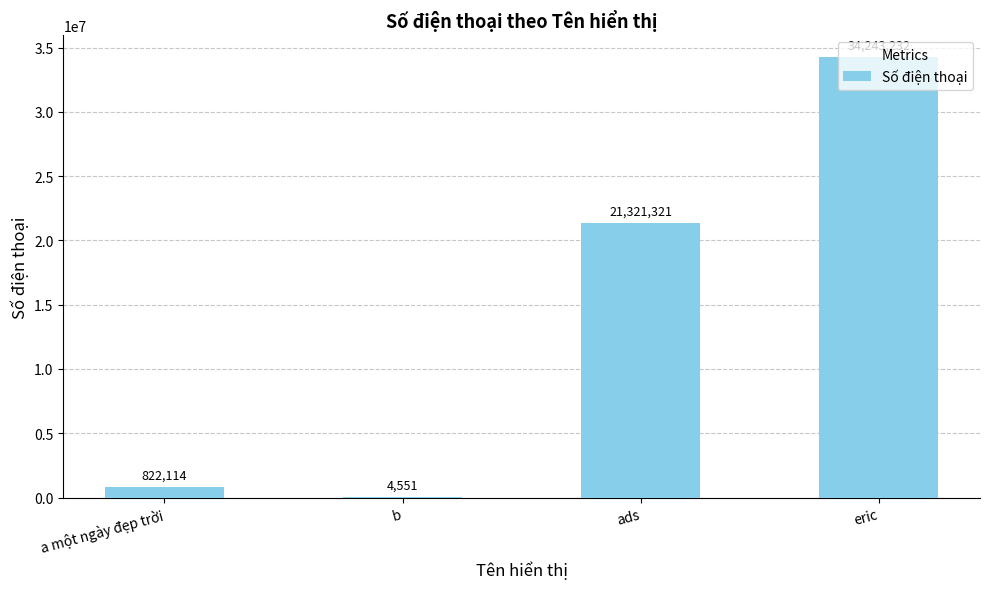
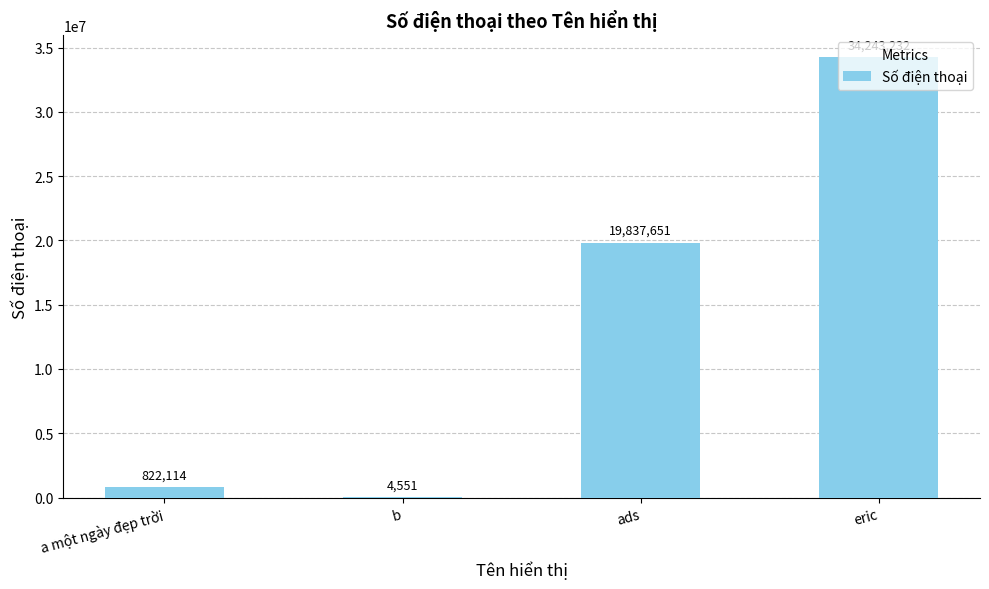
ads: 21,321,321 -> 19,837,651
